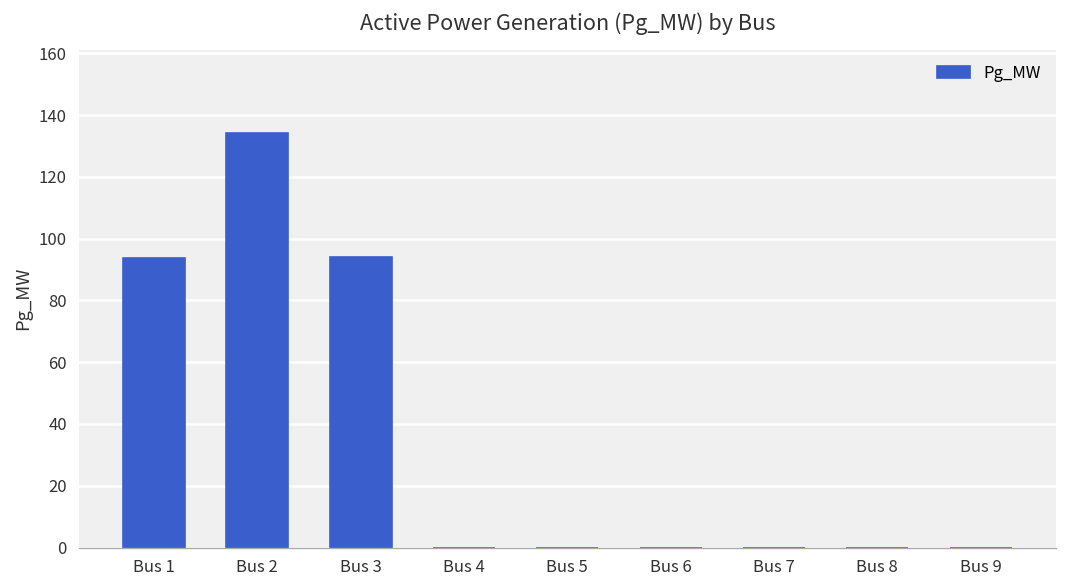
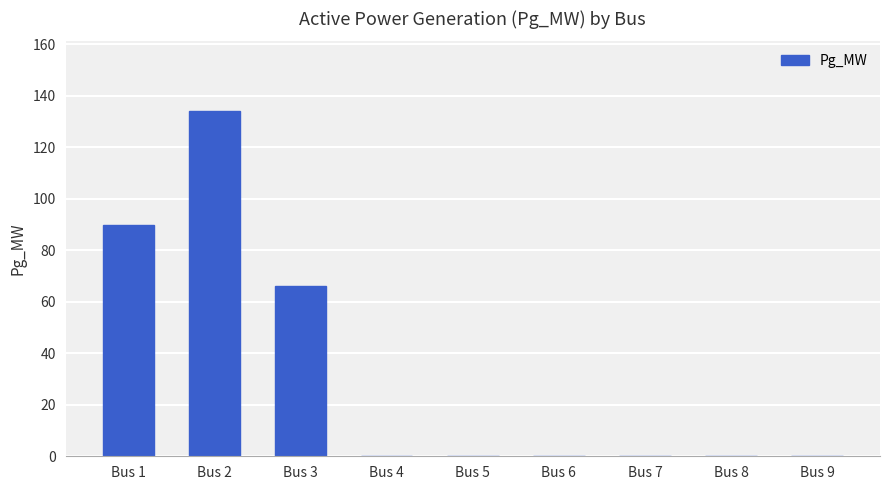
Bus 1: 94 -> 90
Bus 3: 94 -> 66
